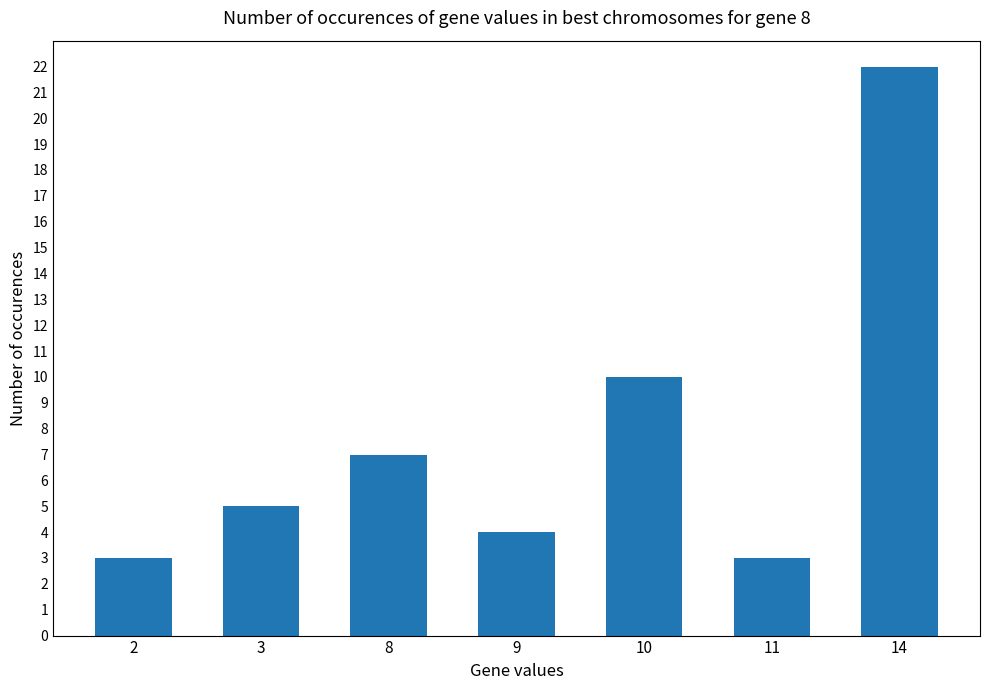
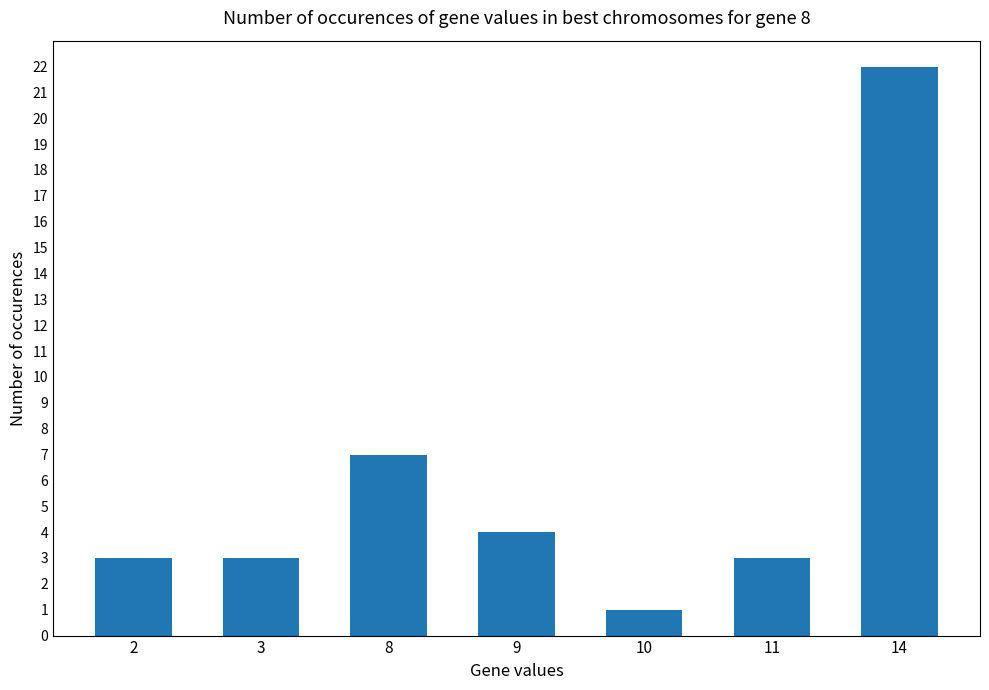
3: 5 -> 3
10: 10 -> 1
